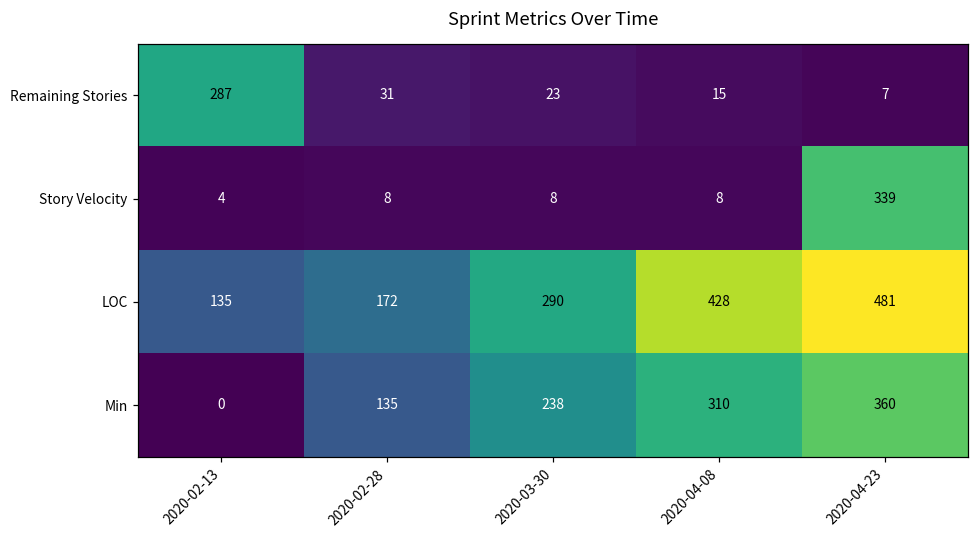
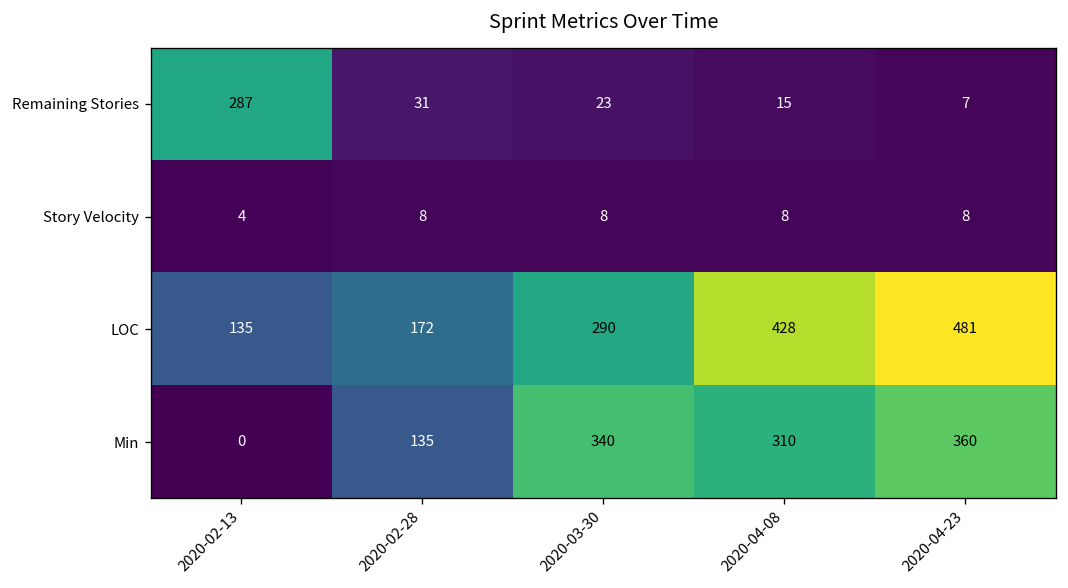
Story Velocity, 2020-04-23: 339 -> 8
Min, 2020-03-30: 238 -> 340
